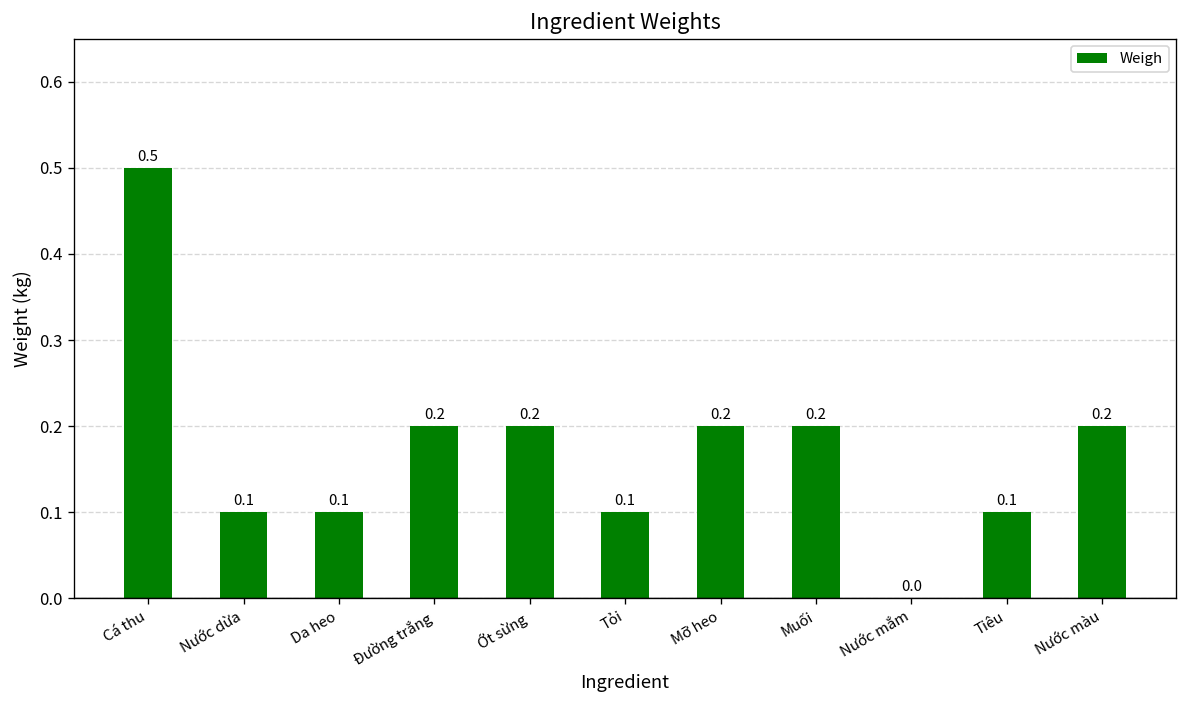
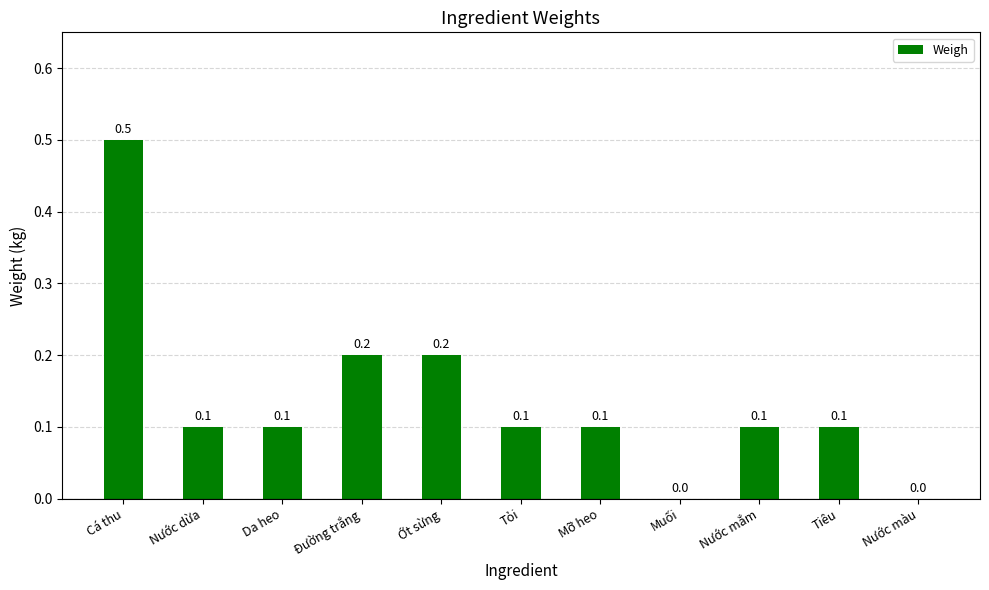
Mỡ heo: 0.2 -> 0.1
Muối: 0.2 -> 0.0
Nước mắm: 0.0 -> 0.1
Nước màu: 0.2 -> 0.0
